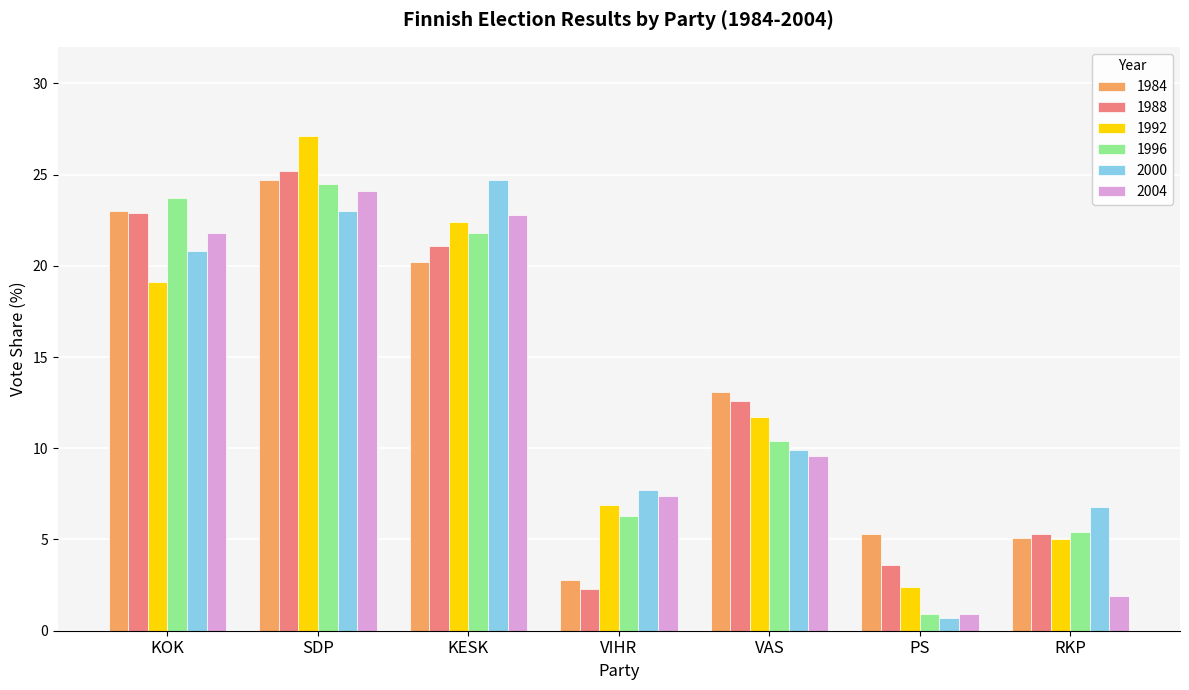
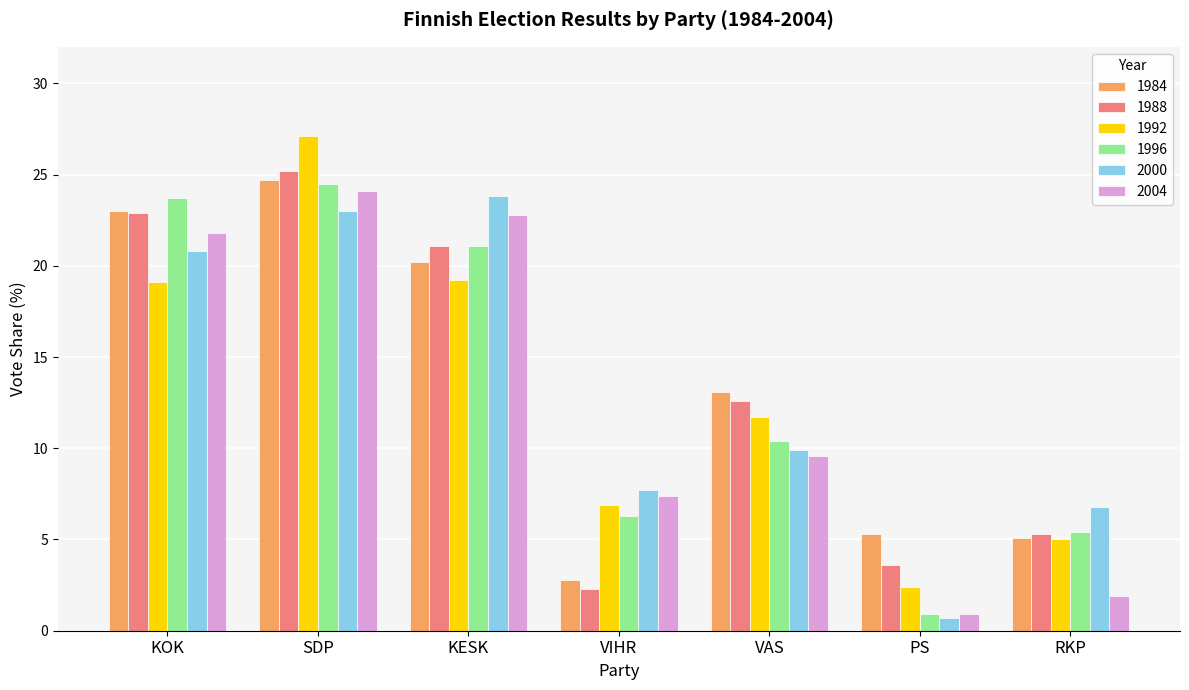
1992, KESK: 22.4 -> 19.2
1996, KESK: 21.8 -> 21.1
2000, KESK: 24.7 -> 23.8
